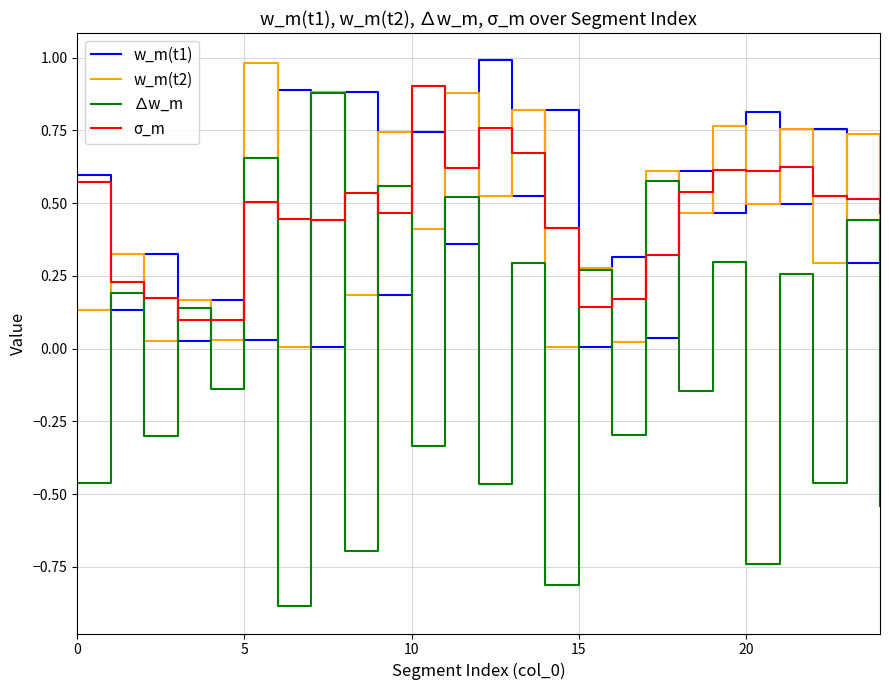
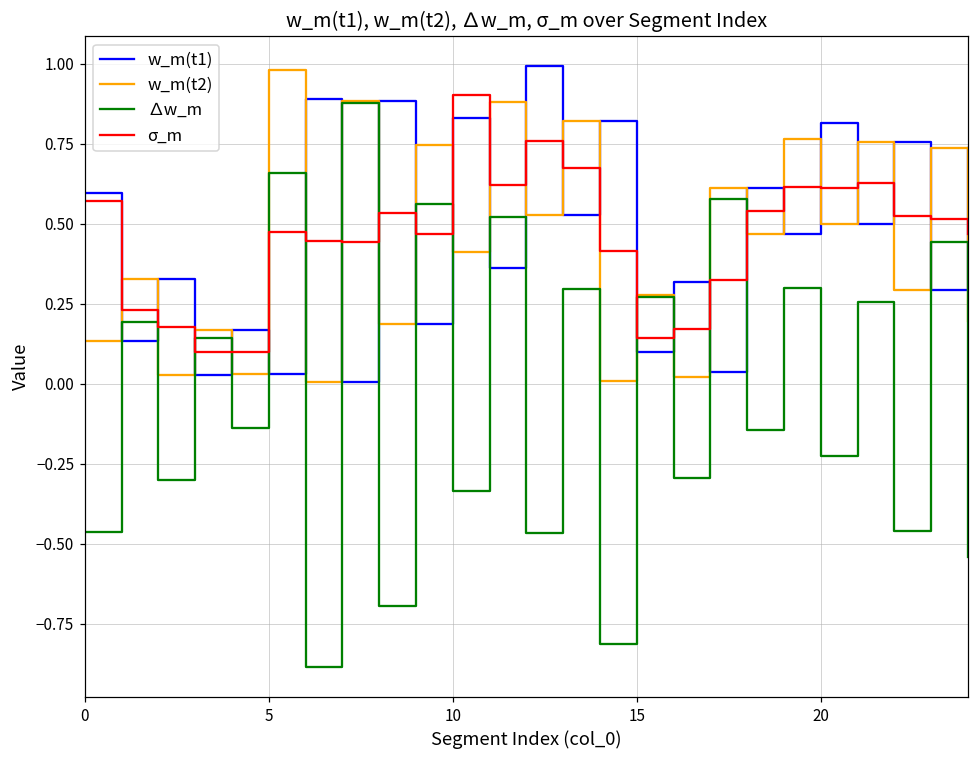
σ_m, 5: 0.51 -> 0.47
w_m(t1), 10: 0.75 -> 0.83
w_m(t1), 15: 0.01 -> 0.10
∆w_m, 20: -0.74 -> -0.23
